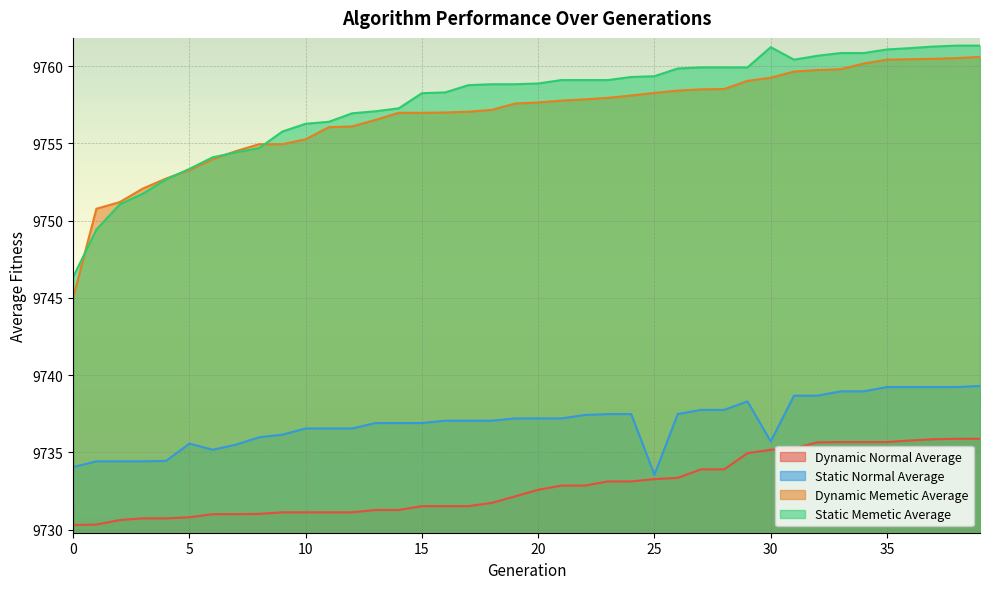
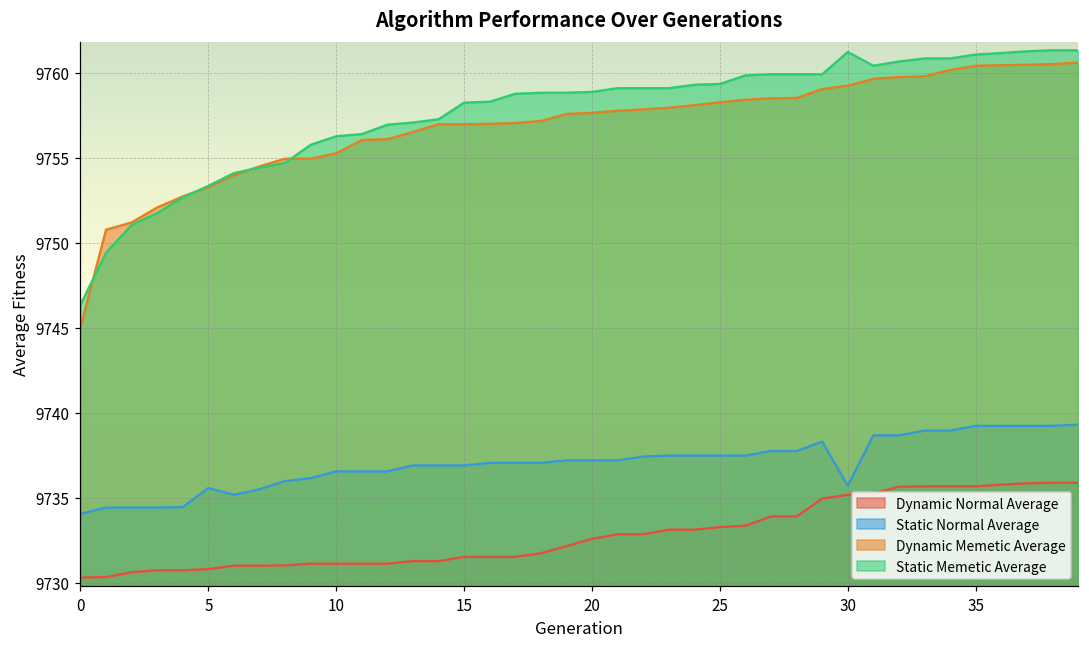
Static Normal Average, 25: 9733.6 -> 9737.5
